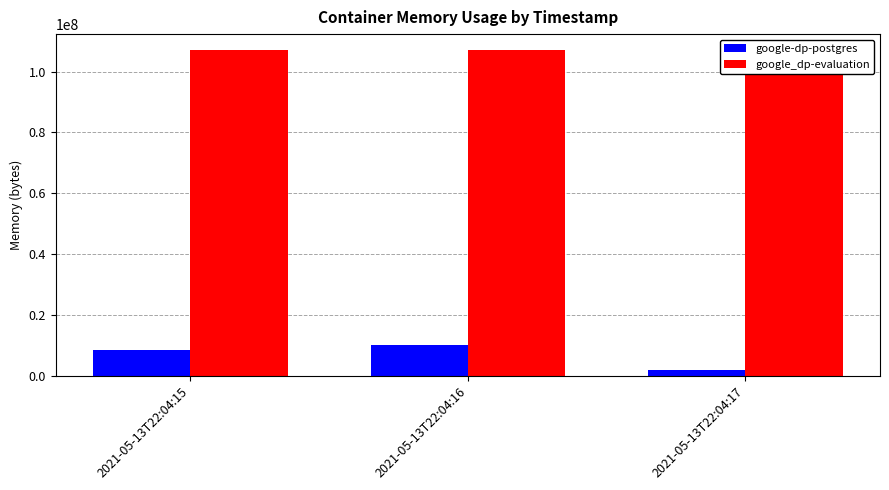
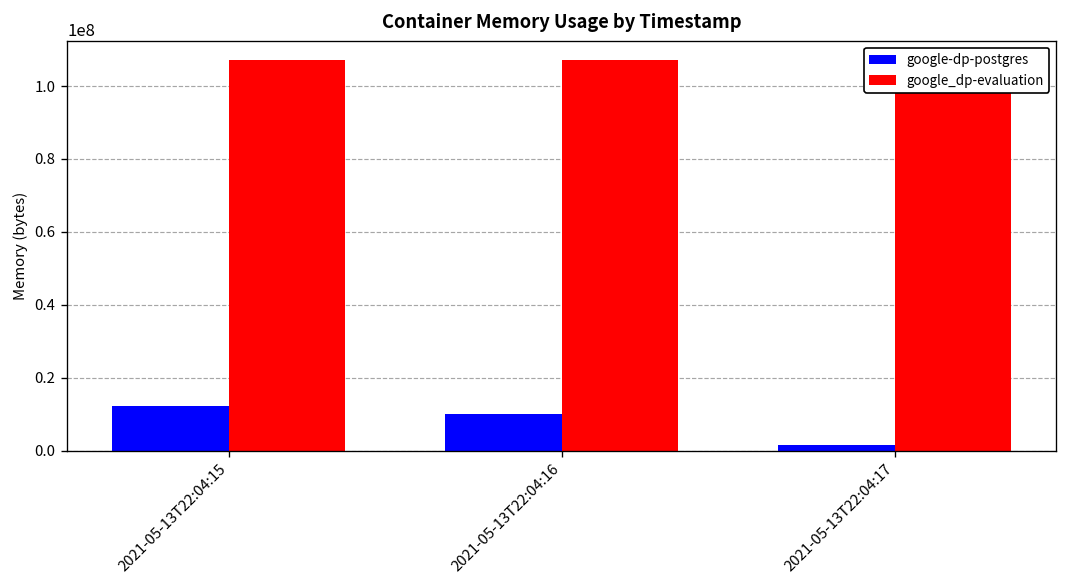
google-dp-postgres, 2021-05-13T22:04:15: 8000000 -> 12000000
